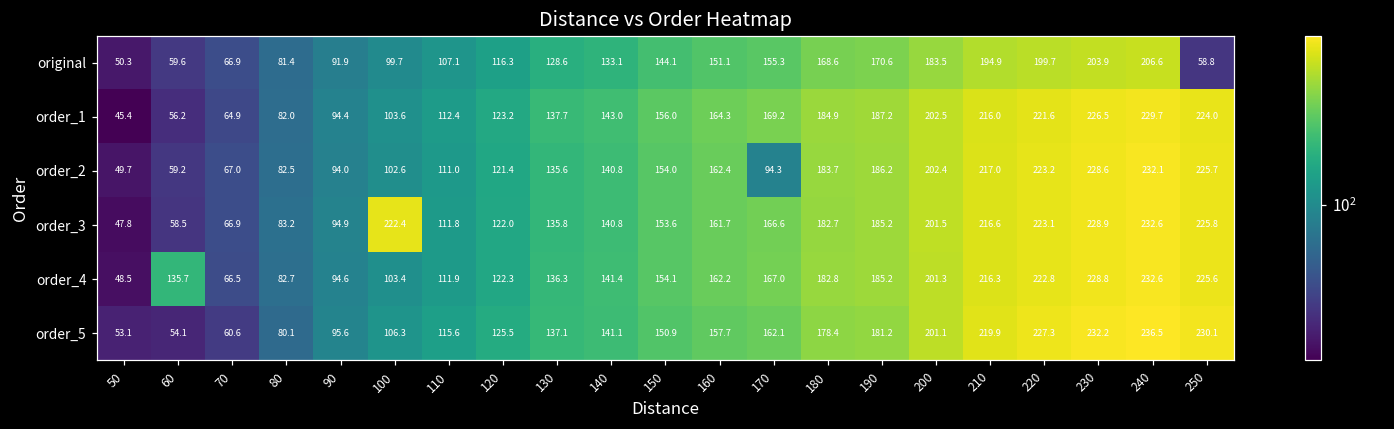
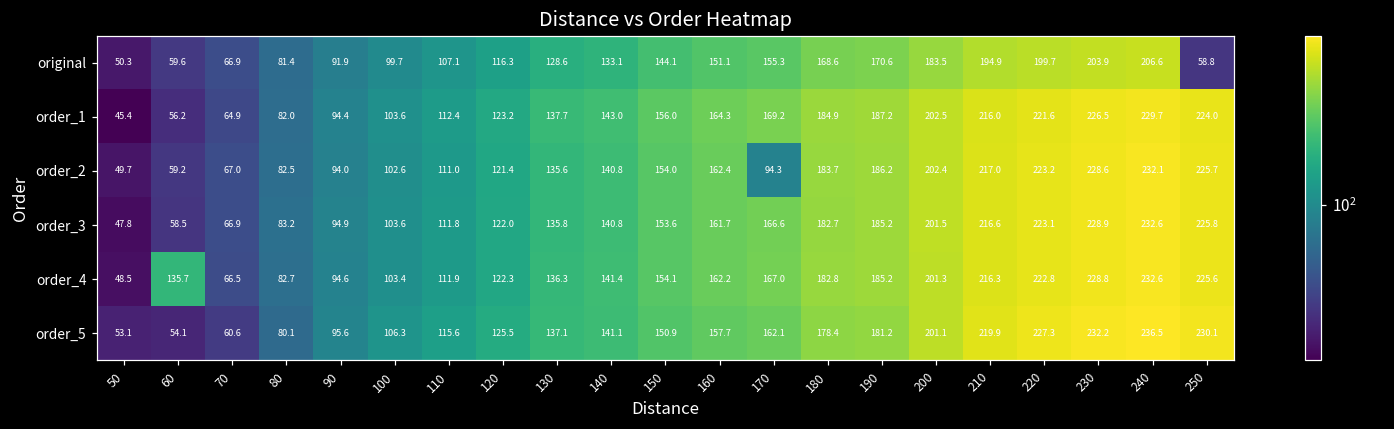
order_3, 100: 222.4 -> 103.6
